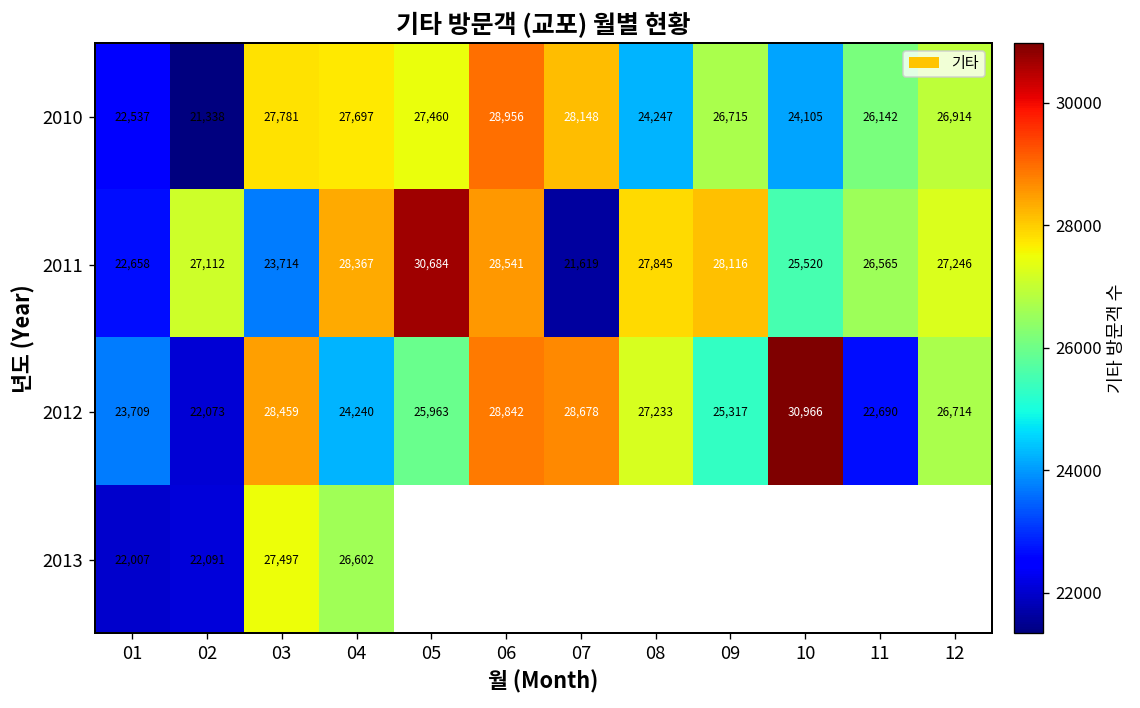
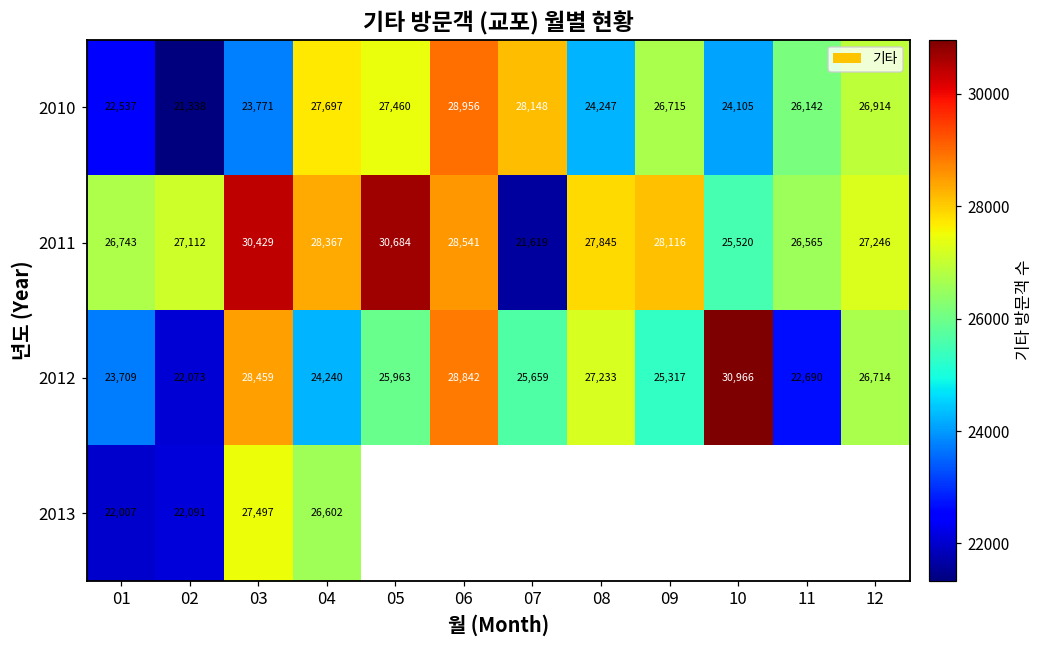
2010, 03: 27,781 -> 23,771
2011, 01: 22,658 -> 26,743
2011, 03: 23,714 -> 30,429
2012, 07: 28,678 -> 25,659
